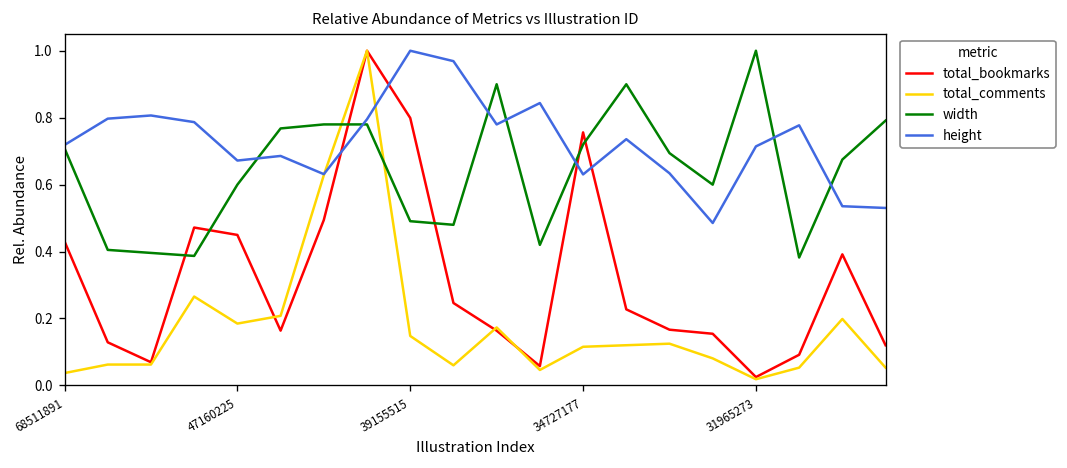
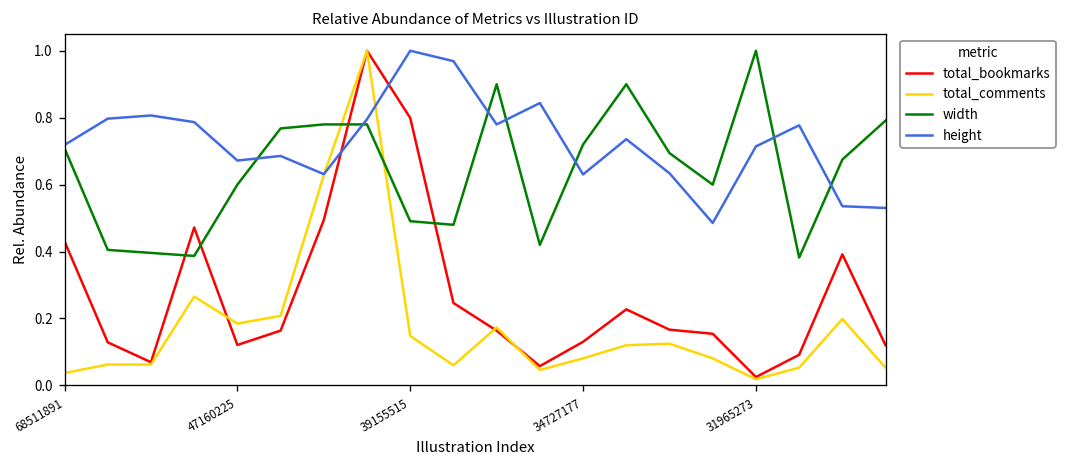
total_bookmarks, 47160225: 0.45 -> 0.12
total_bookmarks, 34727177: 0.76 -> 0.13
total_comments, 34727177: 0.12 -> 0.08
